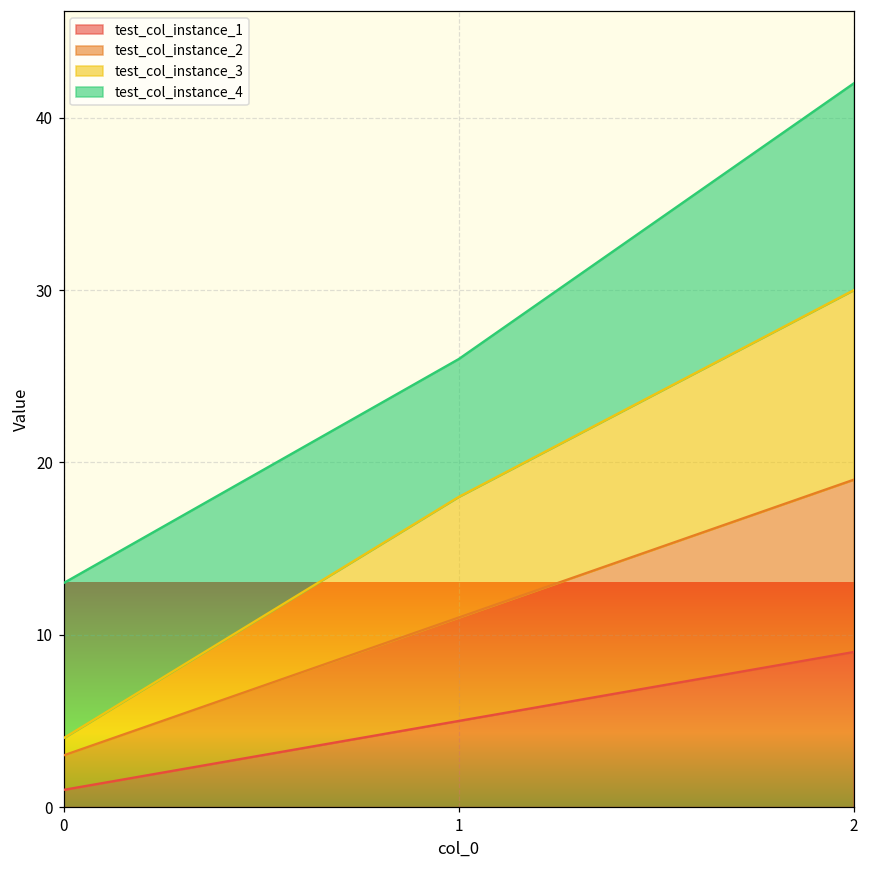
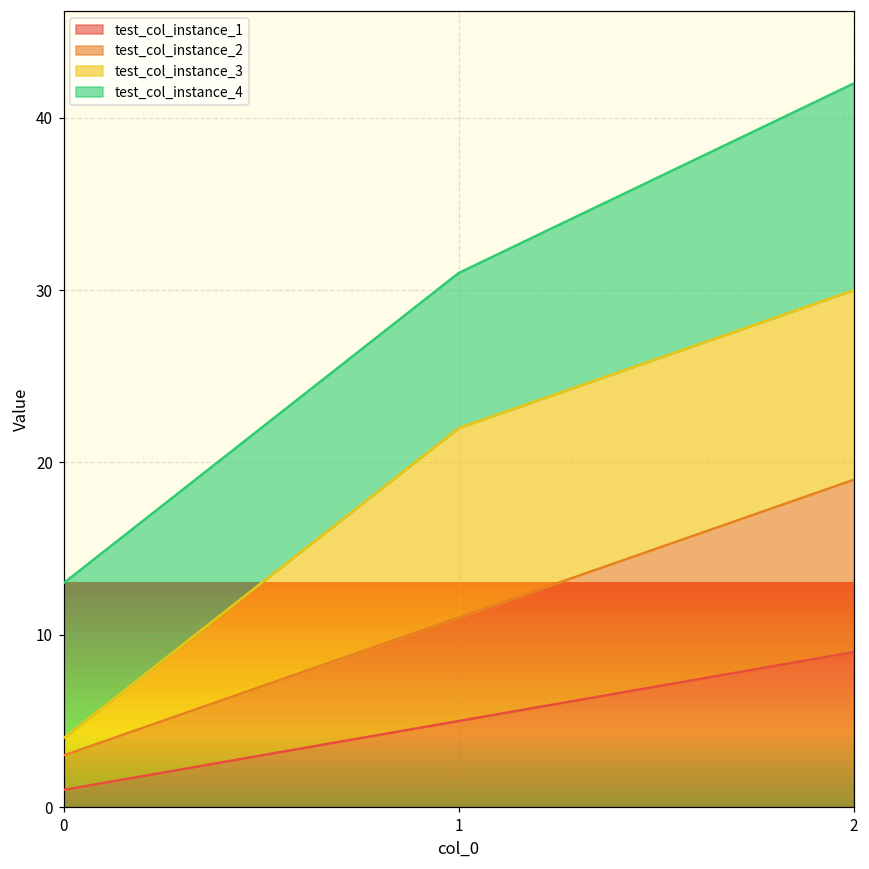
test_col_instance_3, 1: 7 -> 11
test_col_instance_4, 1: 8 -> 9
